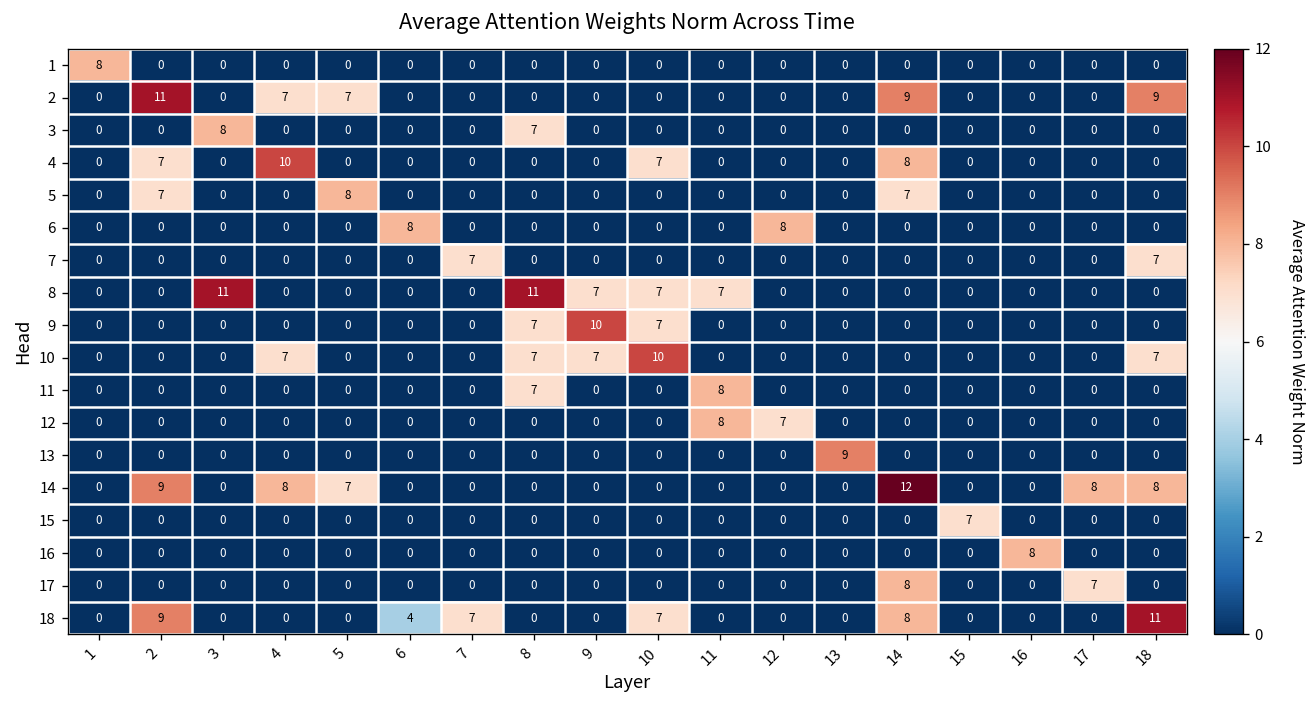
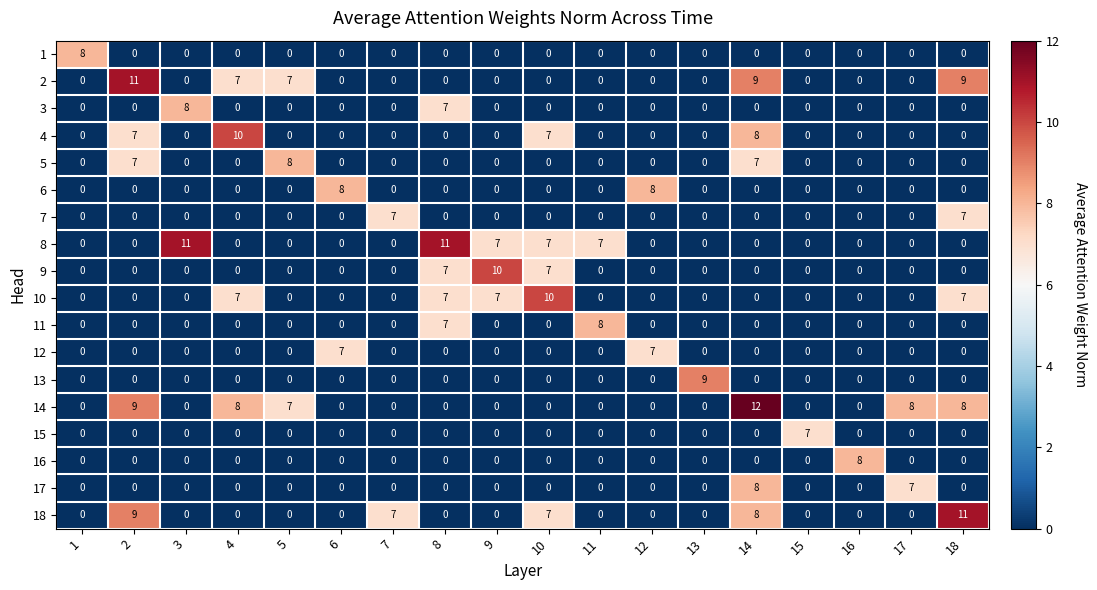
12, 6: 0 -> 7
12, 11: 8 -> 0
18, 6: 4 -> 0
